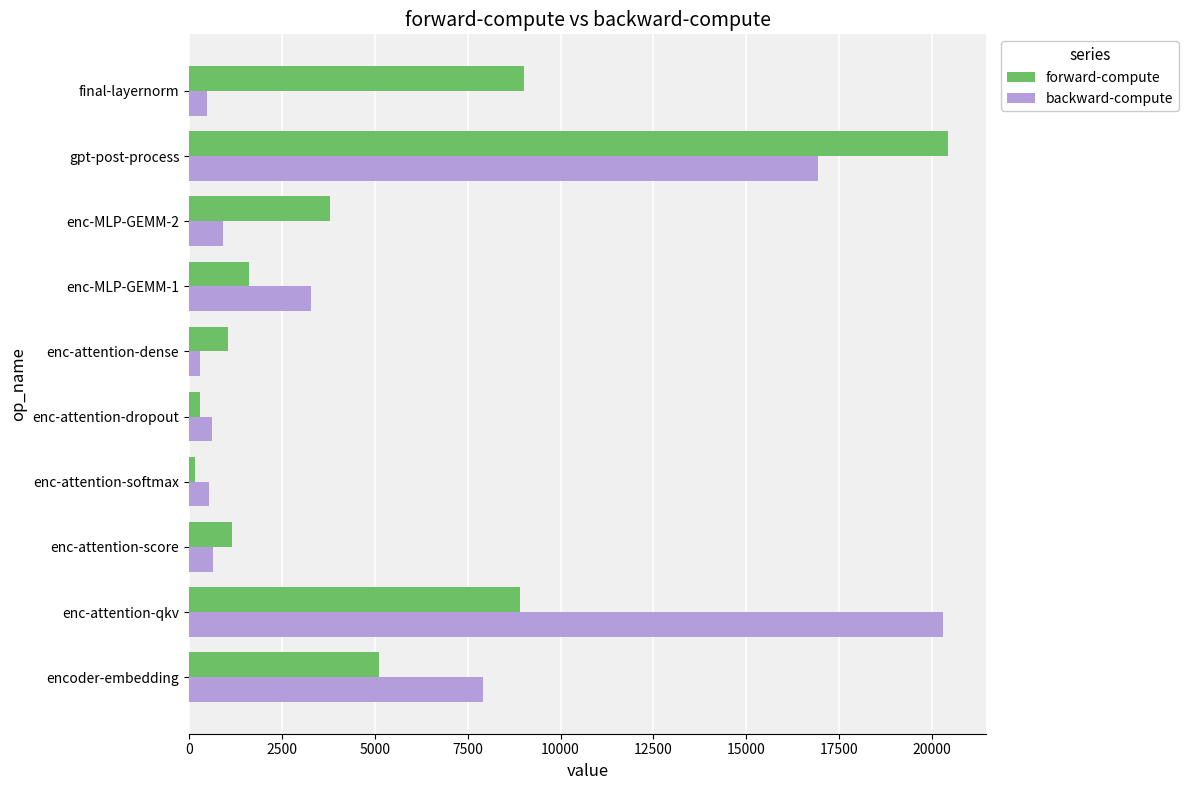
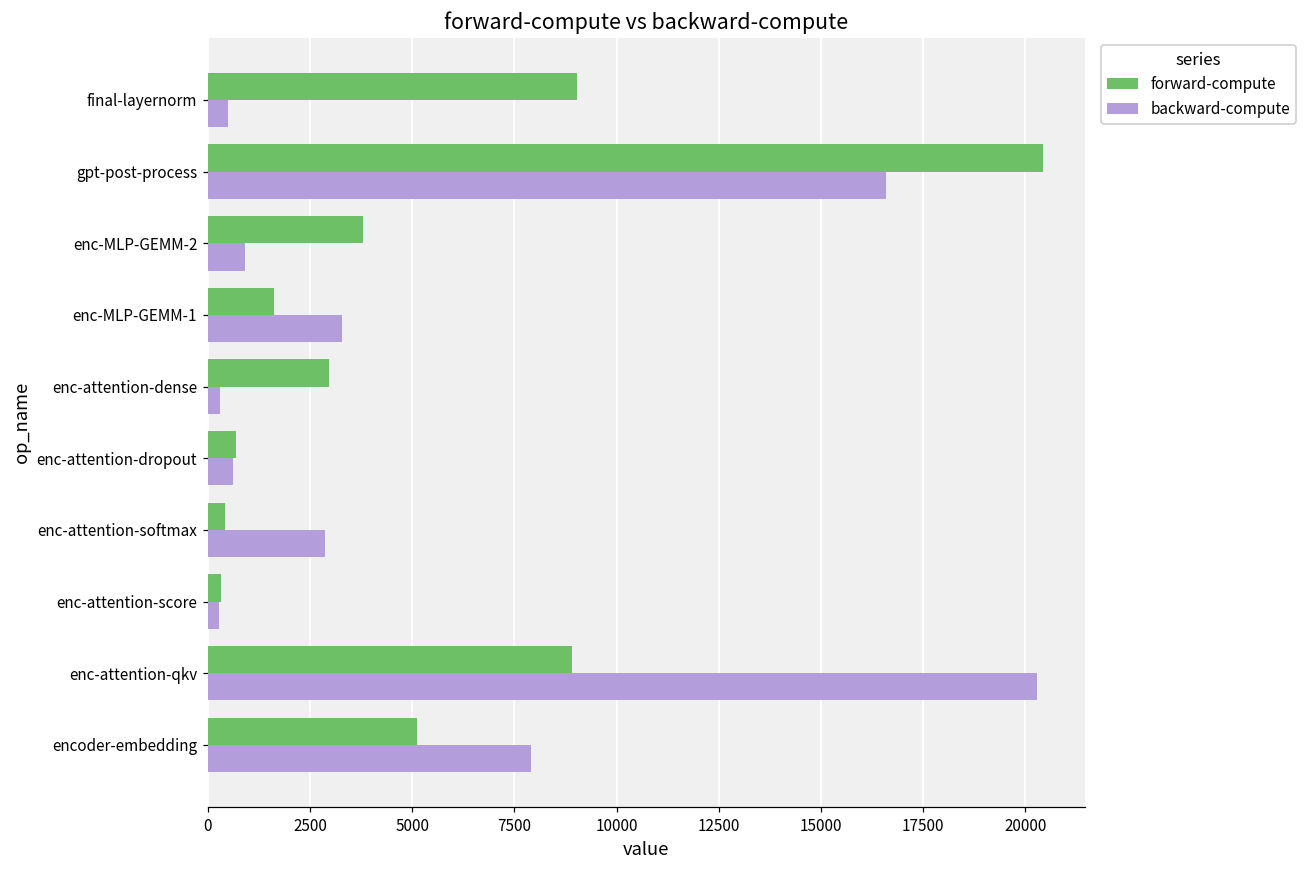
backward-compute, gpt-post-process: 16900 -> 16600
forward-compute, enc-attention-dense: 1100 -> 3000
forward-compute, enc-attention-dropout: 300 -> 700
forward-compute, enc-attention-softmax: 100 -> 400
backward-compute, enc-attention-softmax: 500 -> 2900
forward-compute, enc-attention-score: 1200 -> 300
backward-compute, enc-attention-score: 600 -> 300
